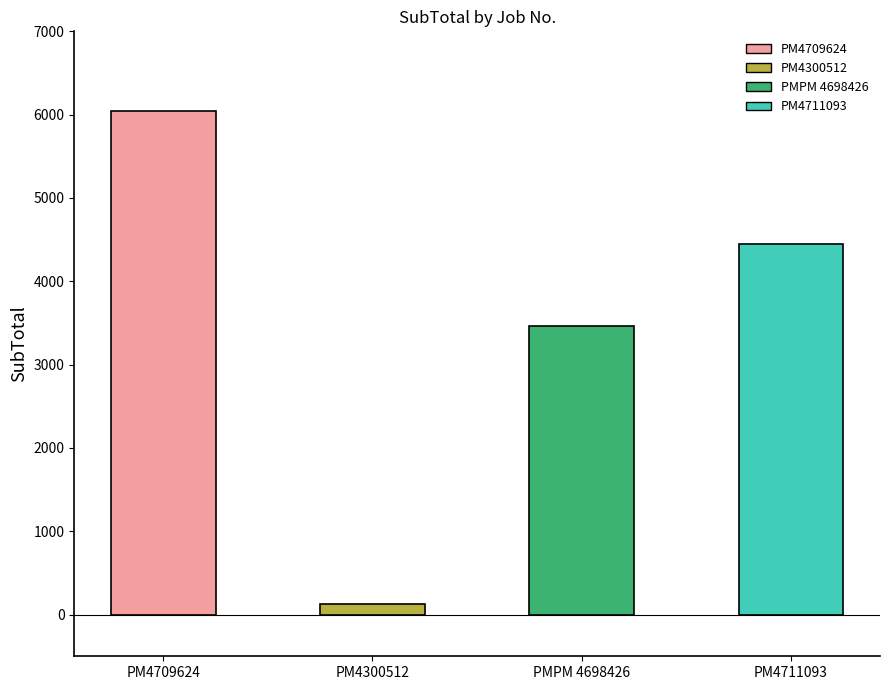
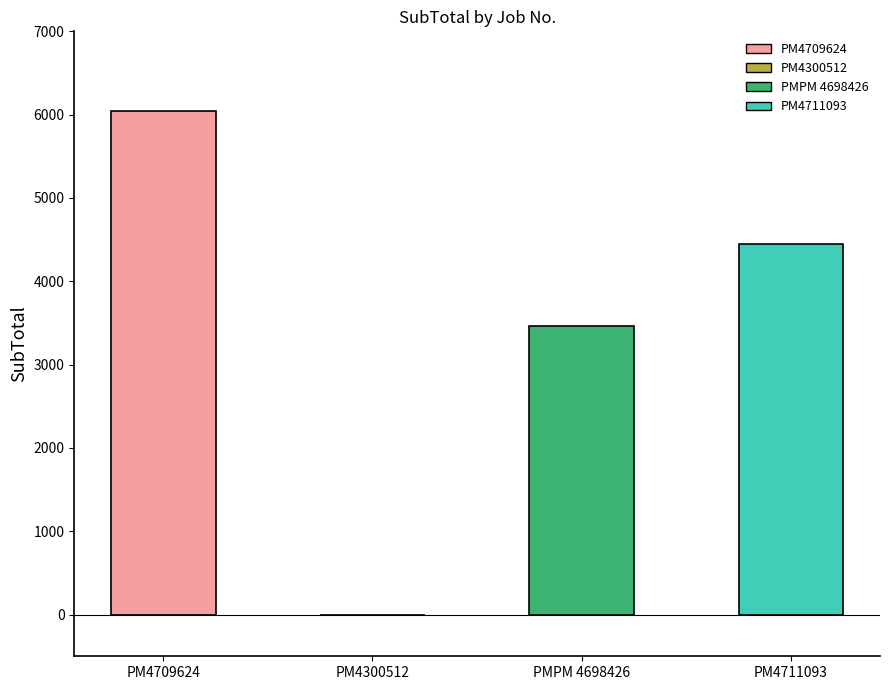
PM4300512: 100 -> 0
